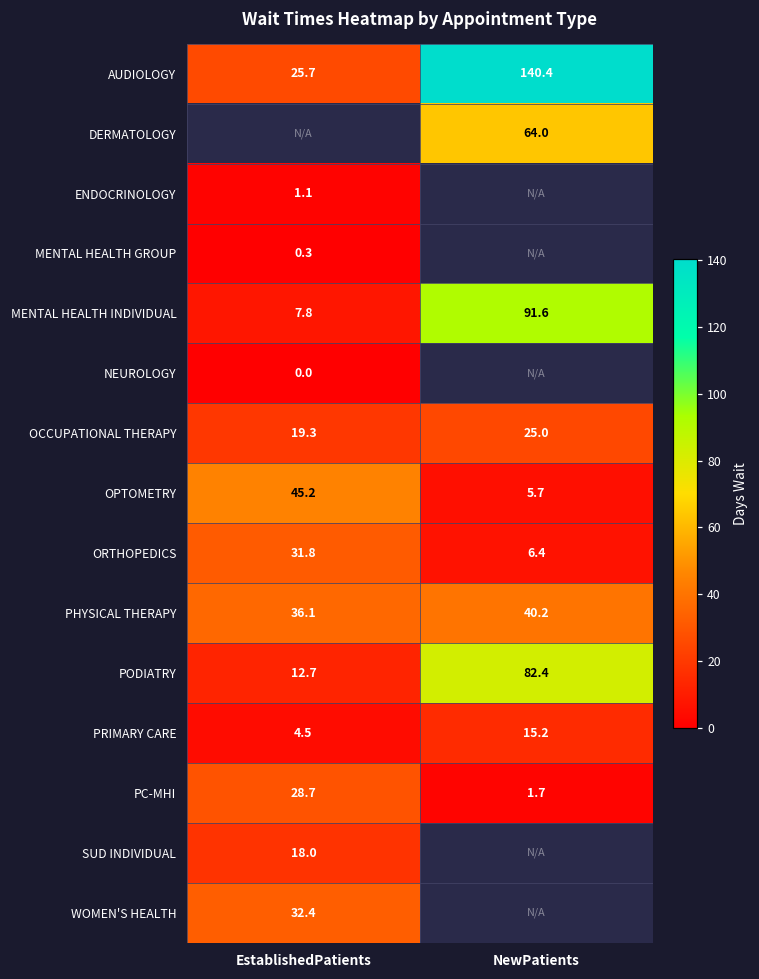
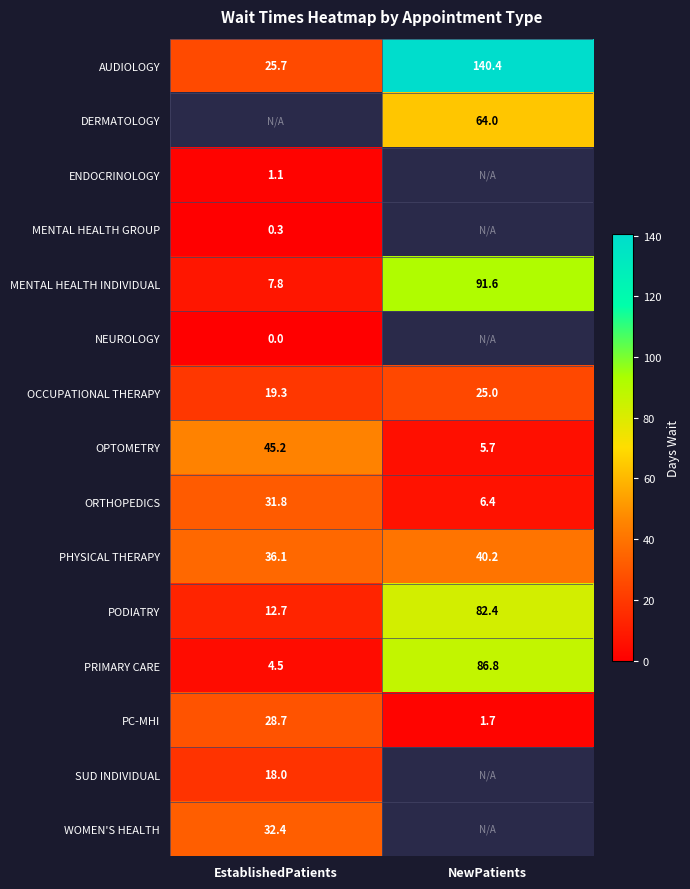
PRIMARY CARE, NewPatients: 15.2 -> 86.8
